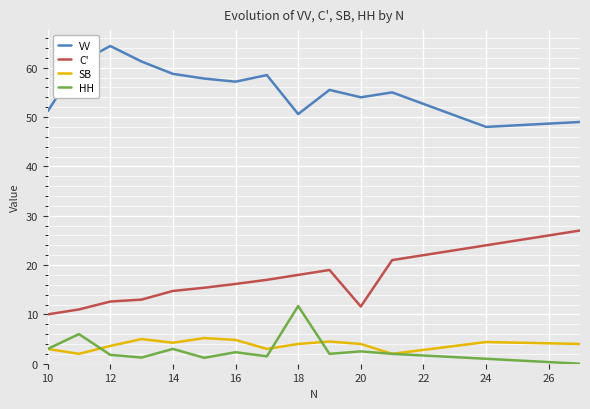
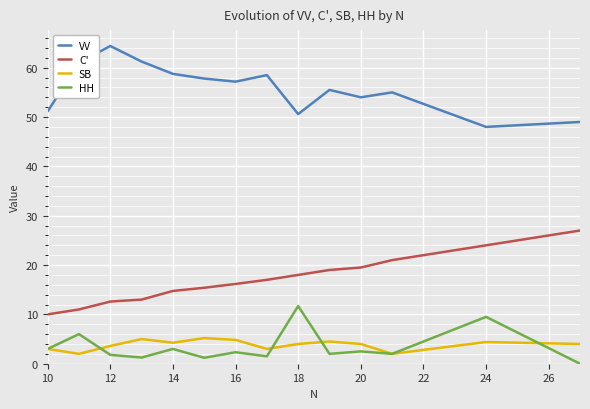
C', 20: 12 -> 20
HH, 24: 1 -> 10
